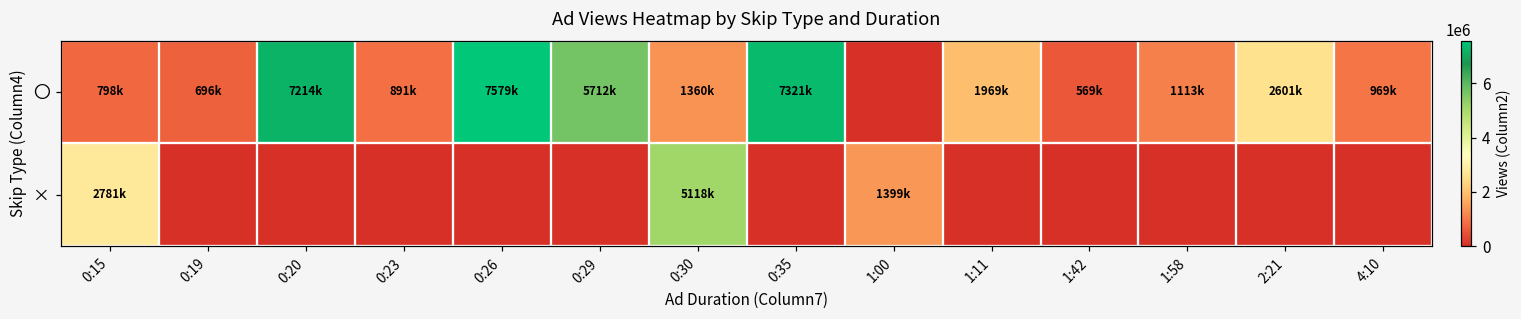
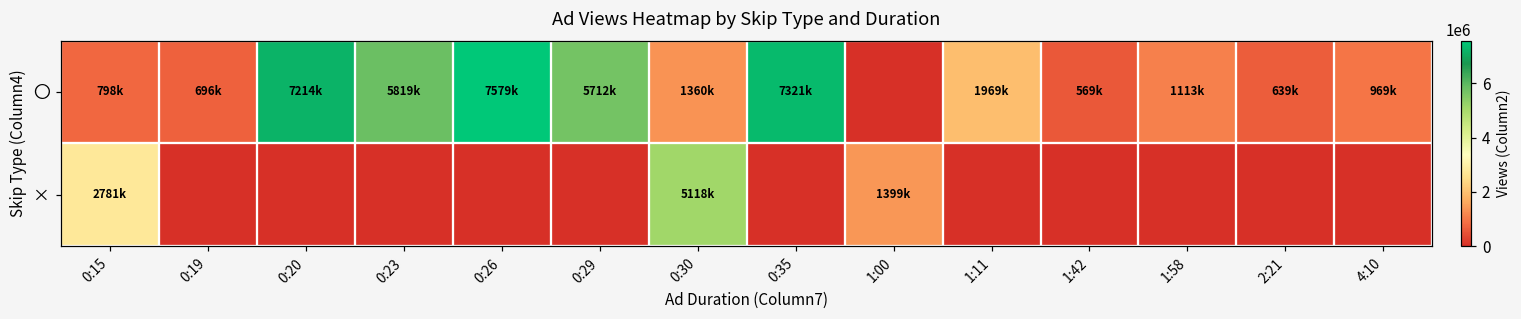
〇, 0:23: 891k -> 5819k
〇, 2:21: 2601k -> 639k
